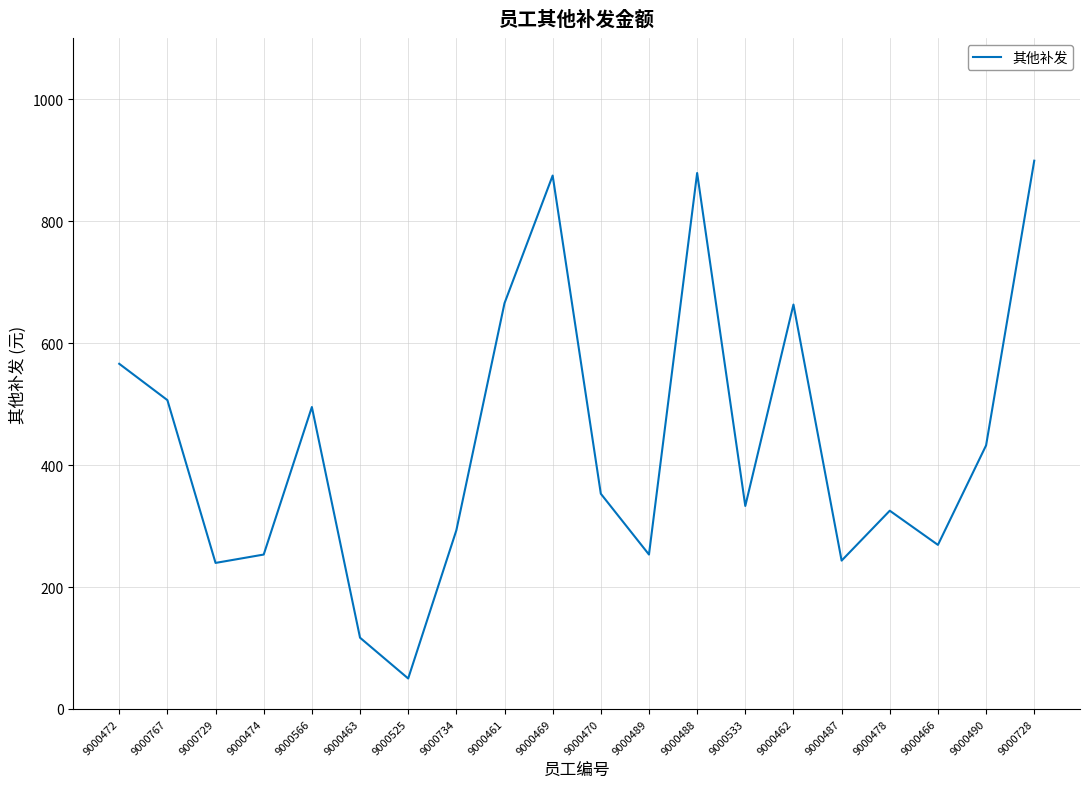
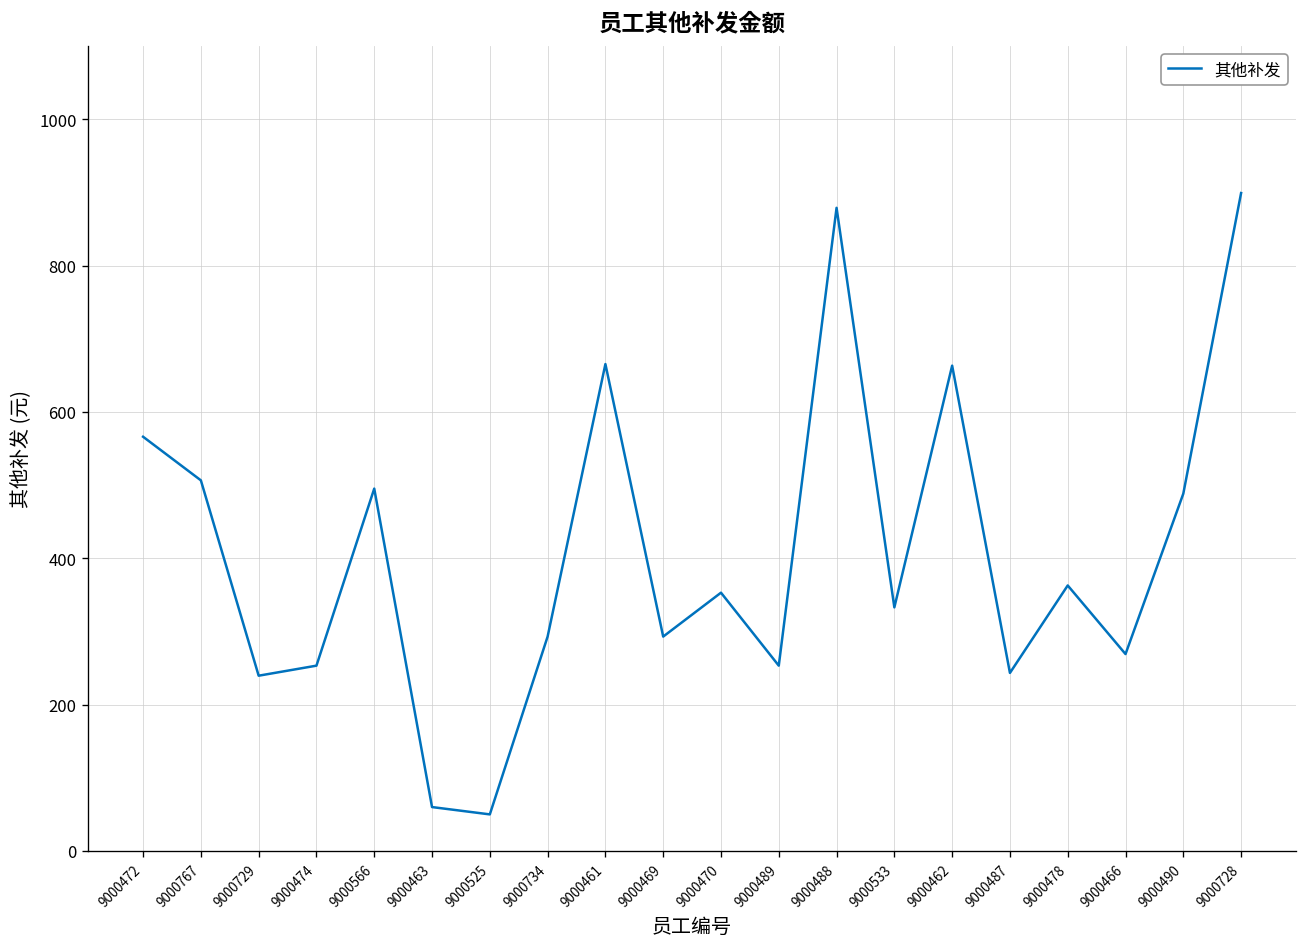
9000463: 120 -> 60
9000469: 870 -> 290
9000478: 330 -> 360
9000490: 430 -> 490
